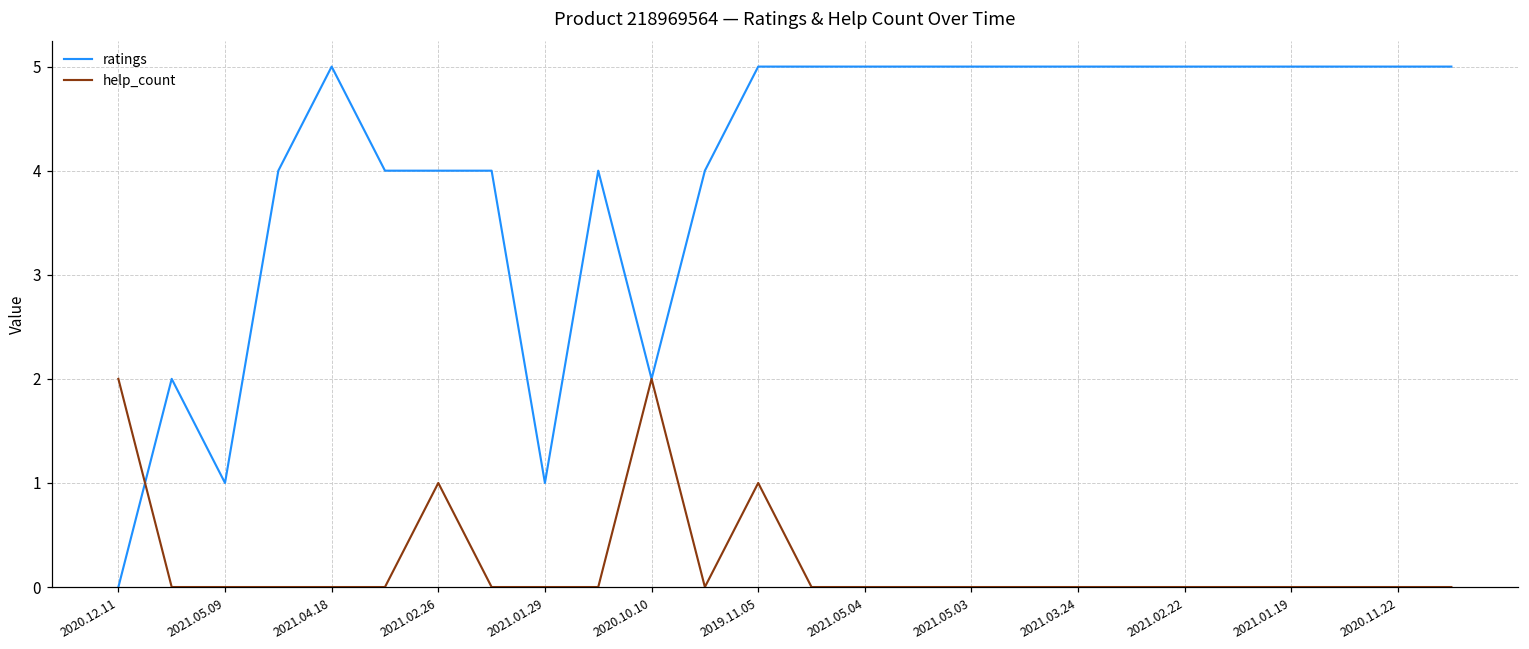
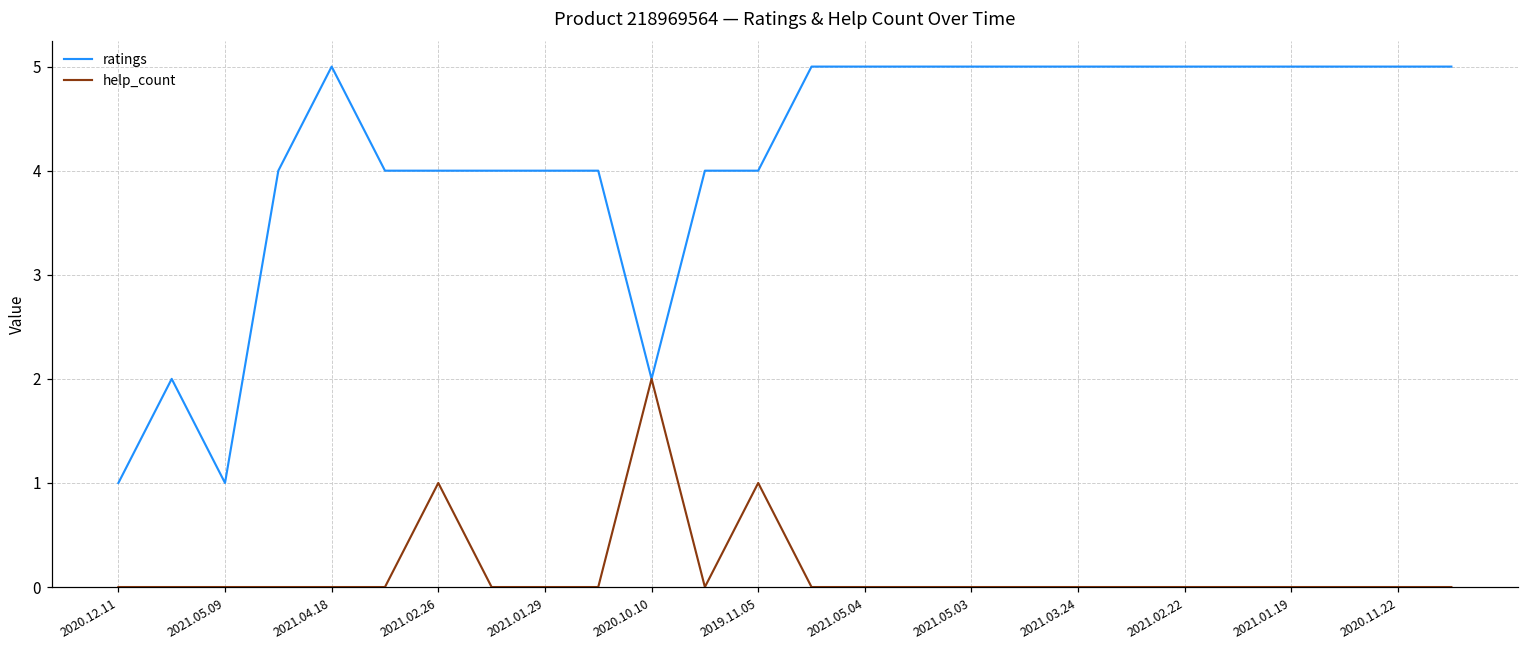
ratings, 2020.12.11: 0 -> 1
help_count, 2020.12.11: 2 -> 0
ratings, 2021.01.29: 1 -> 4
ratings, 2019.11.05: 5 -> 4
